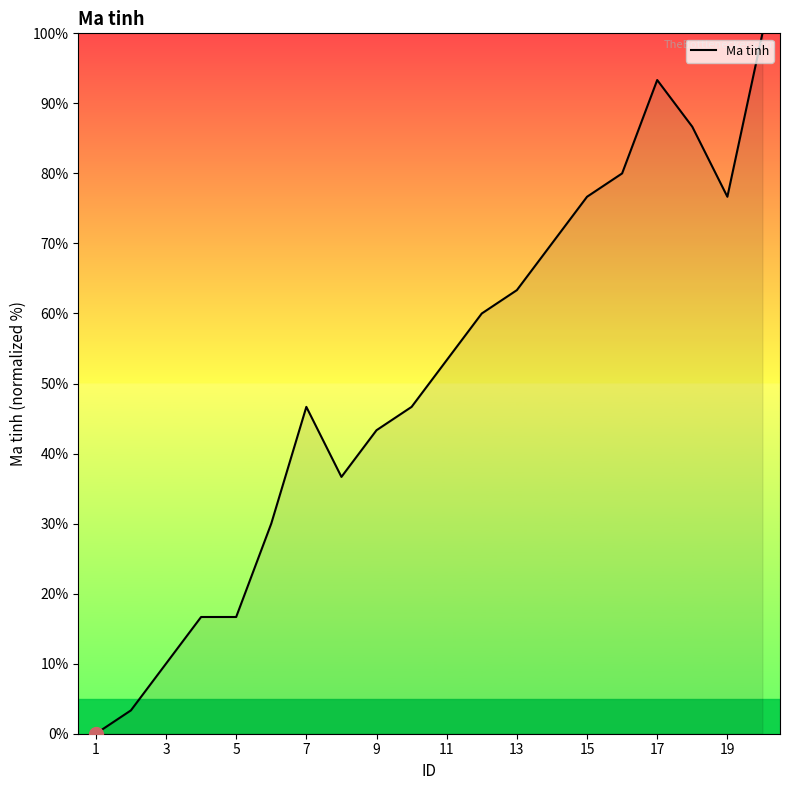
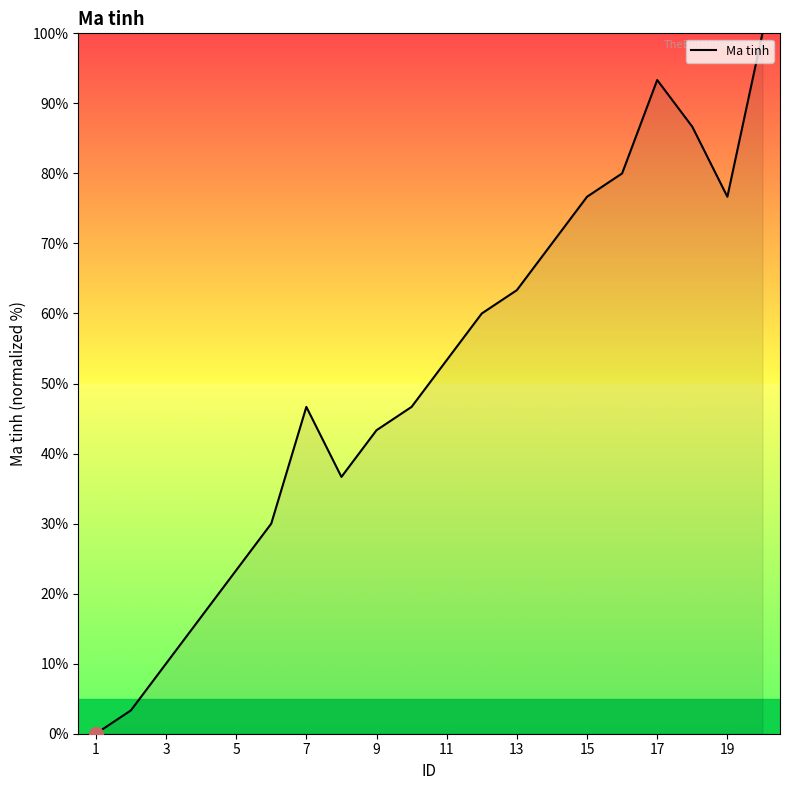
Ma tinh, 5: 17% -> 23%
